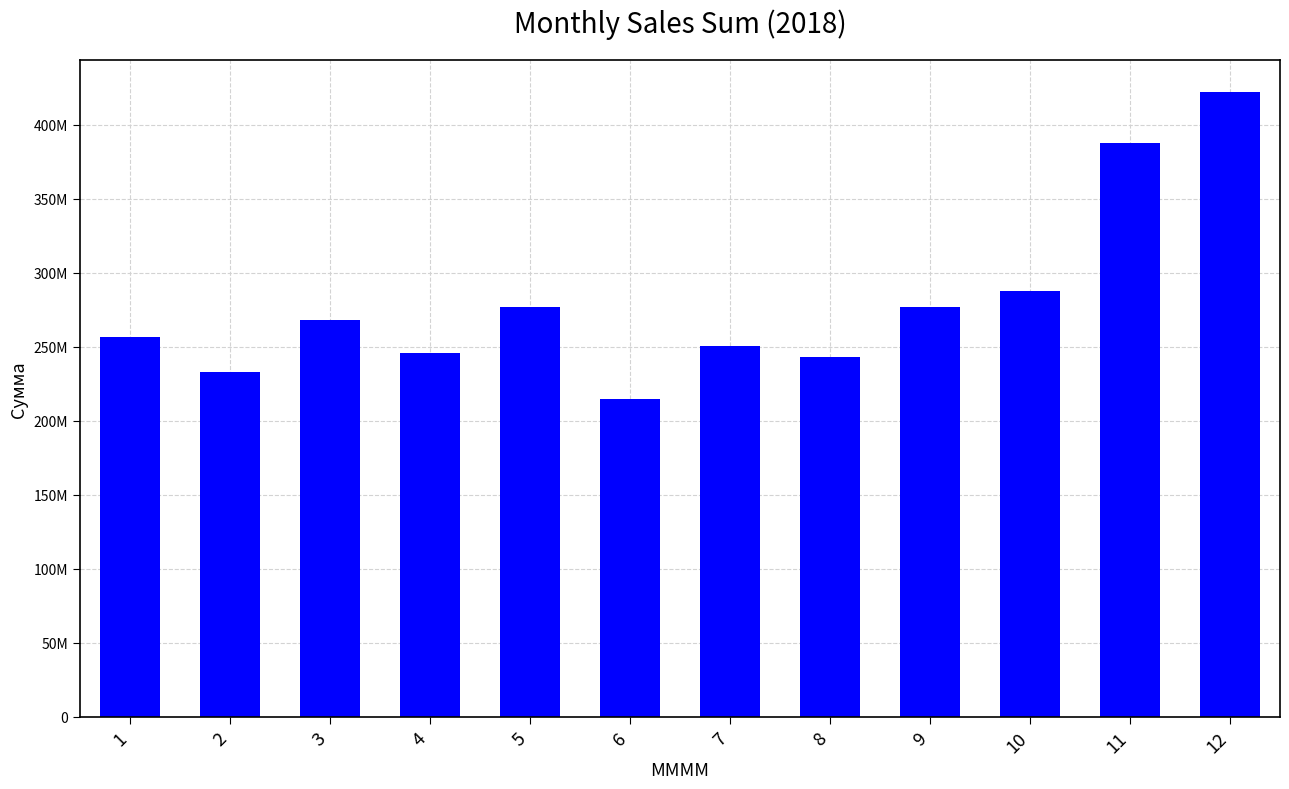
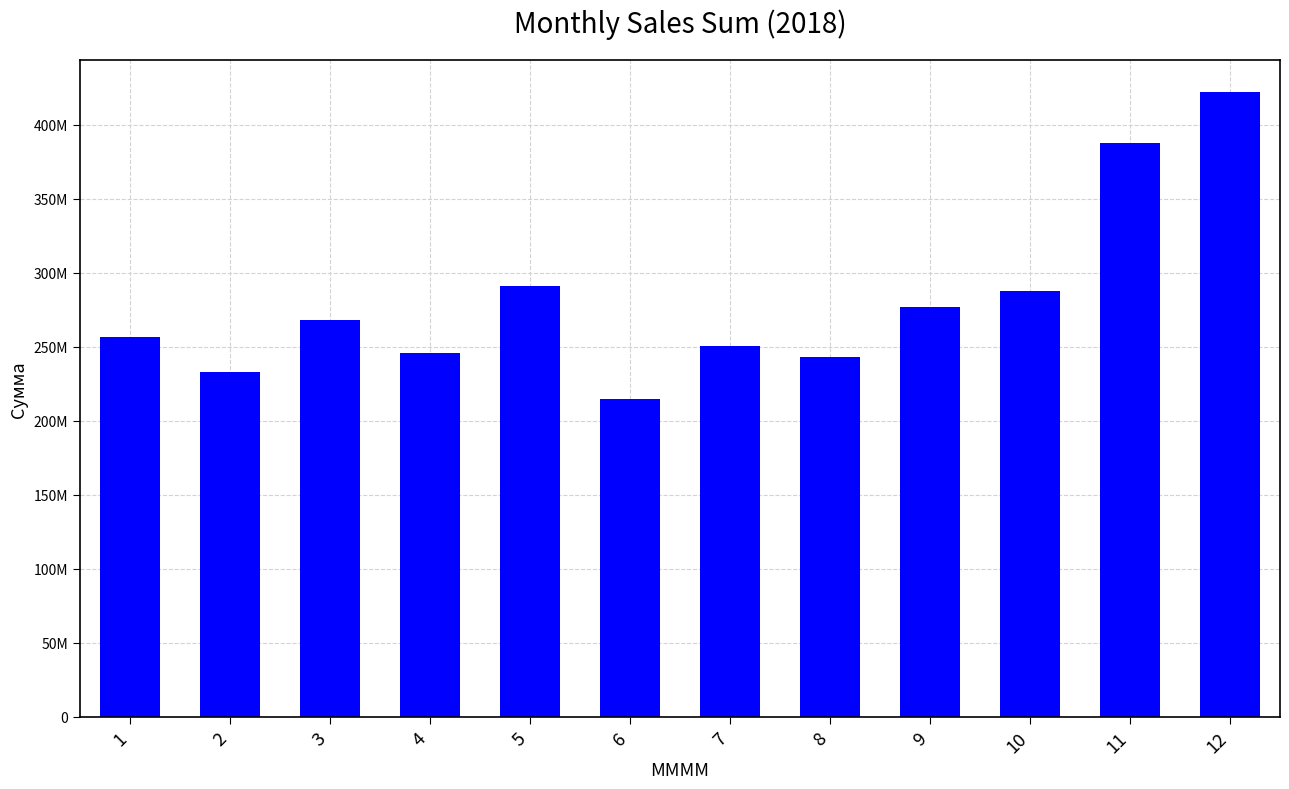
5: 277000000 -> 291000000
